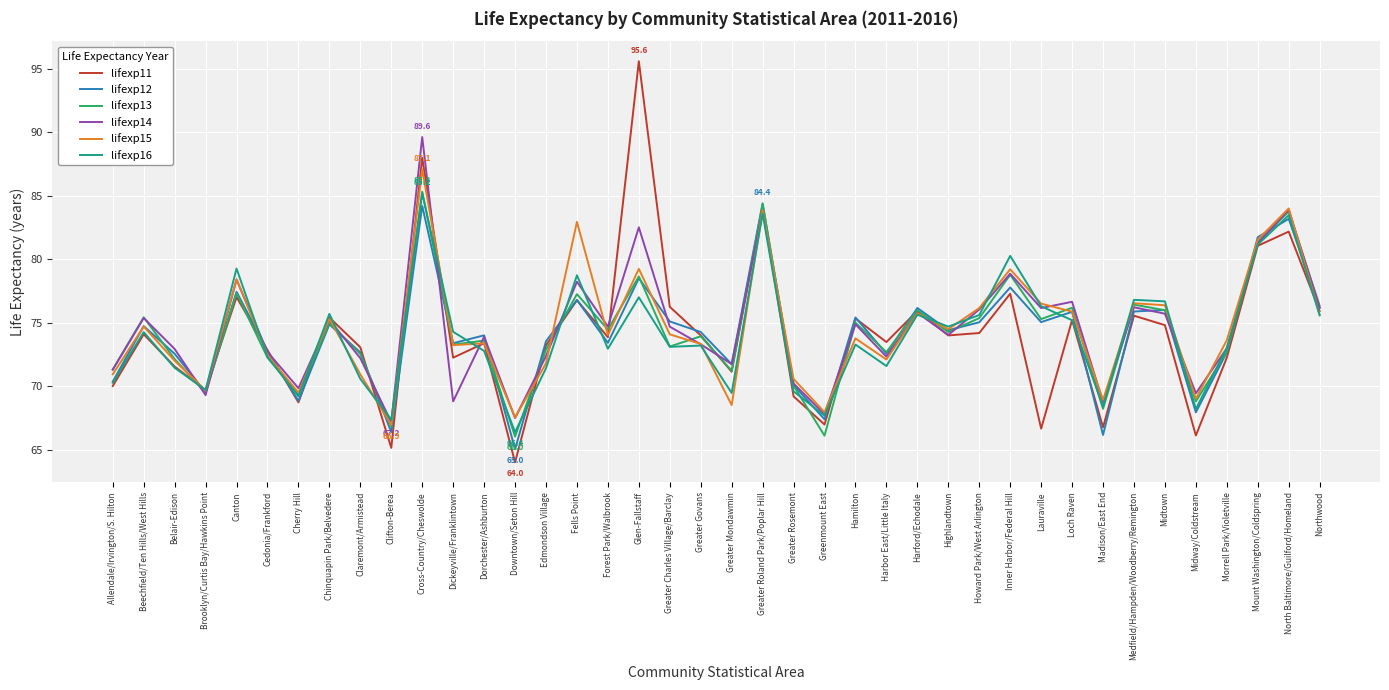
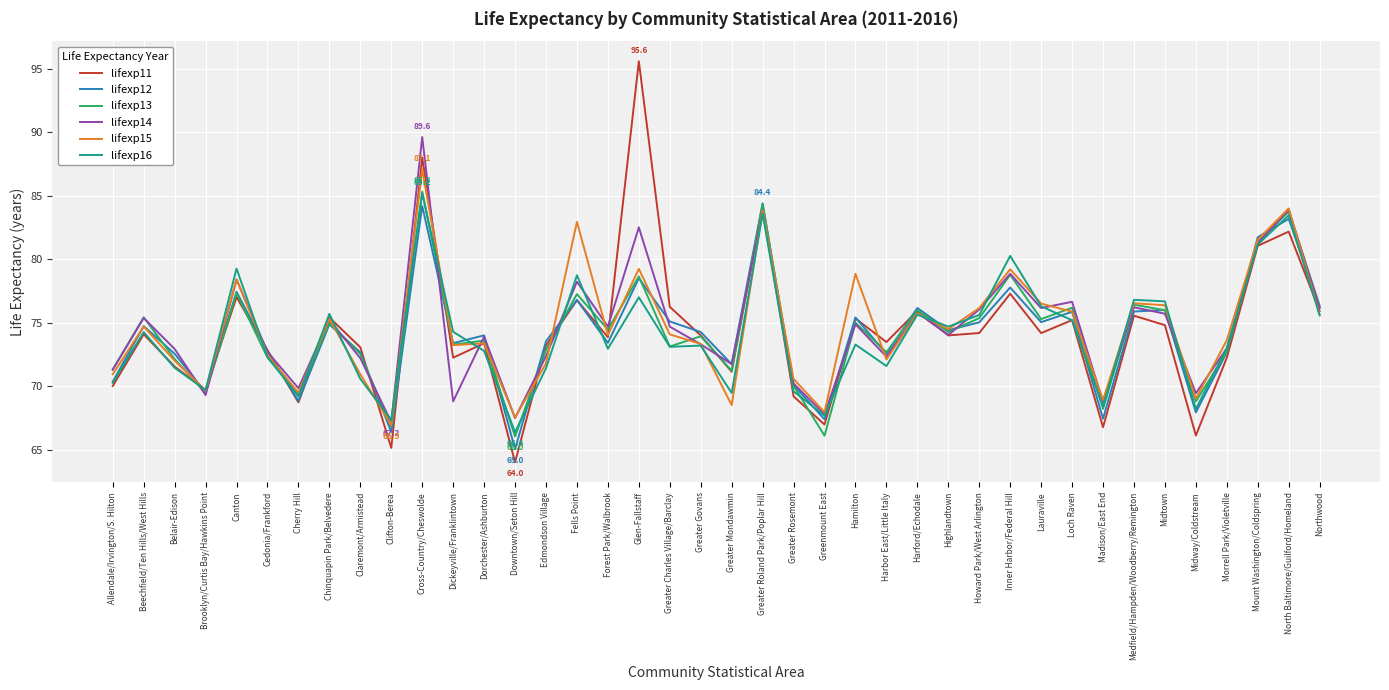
lifexp15, Hamilton: 73.8 -> 78.8
lifexp11, Lauraville: 66.7 -> 74.2
lifexp12, Madison/East End: 66.2 -> 67.4
